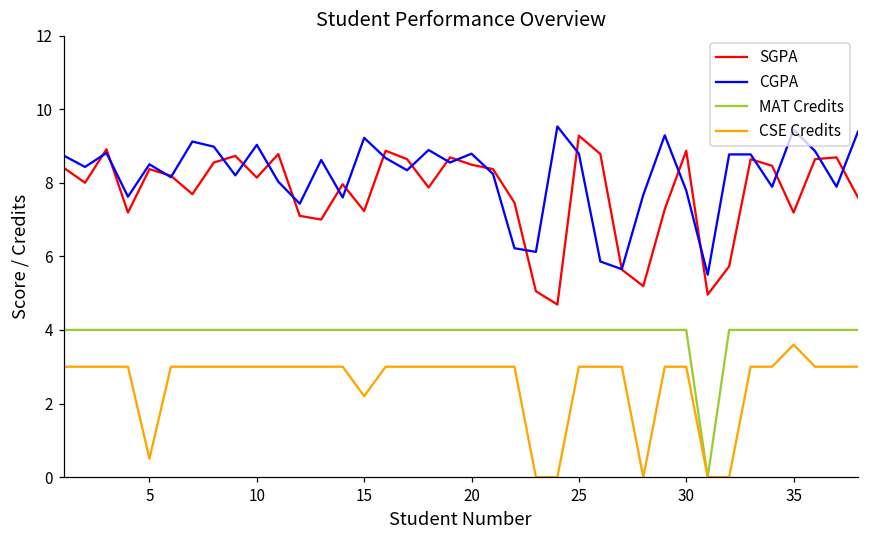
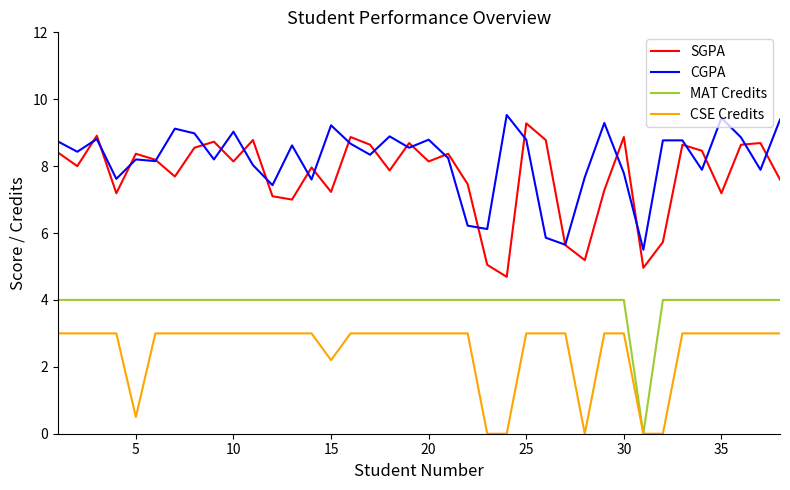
CGPA, 5: 8.5 -> 8.2
SGPA, 20: 8.5 -> 8.1
CSE Credits, 35: 3.6 -> 3.0
